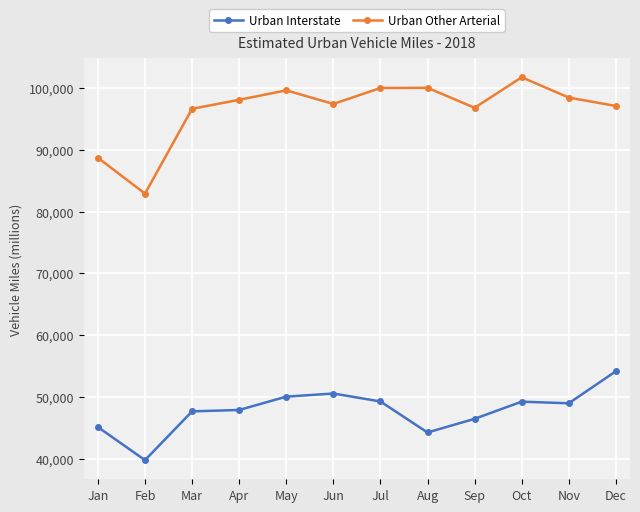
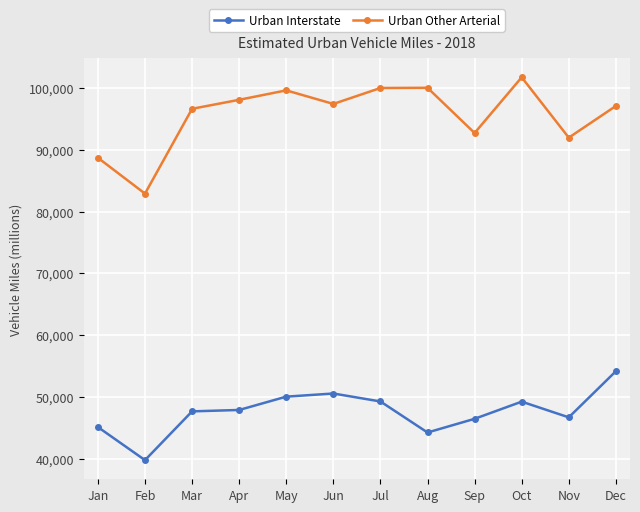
Urban Other Arterial, Sep: 97,000 -> 93,000
Urban Interstate, Nov: 49,000 -> 47,000
Urban Other Arterial, Nov: 98,000 -> 92,000
